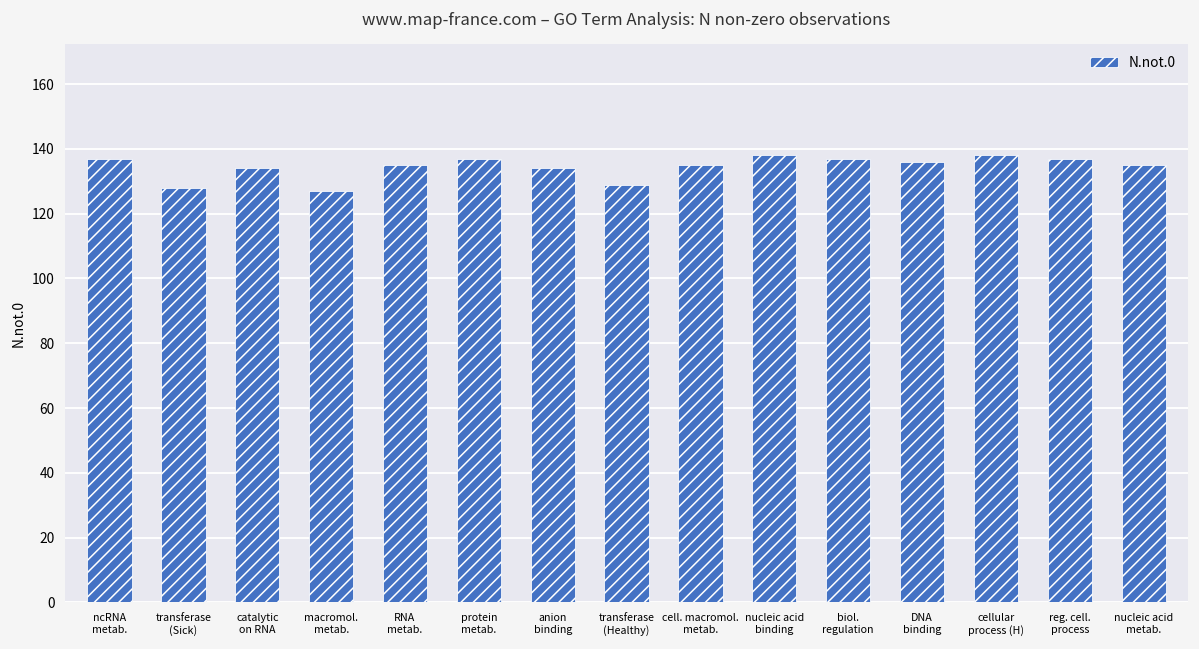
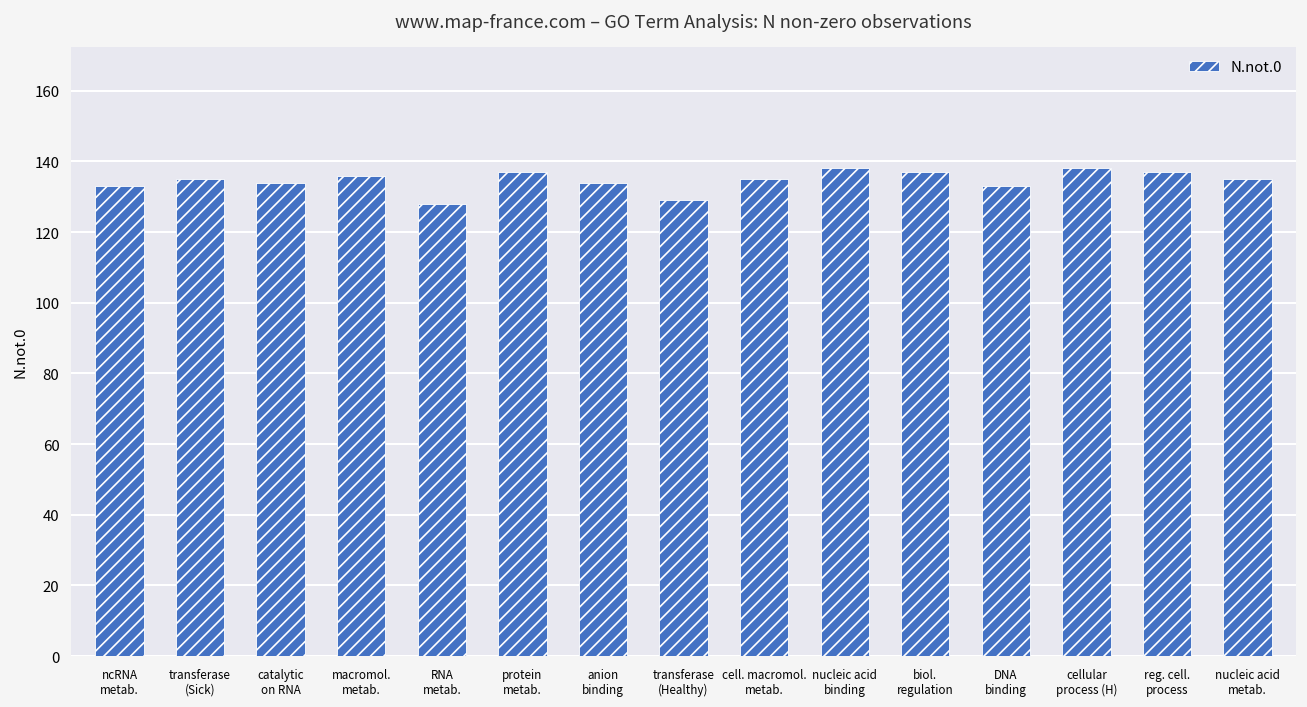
ncRNA metab.: 137 -> 133
transferase (Sick): 128 -> 135
macromol. metab.: 127 -> 136
RNA metab.: 135 -> 128
DNA binding: 136 -> 133
